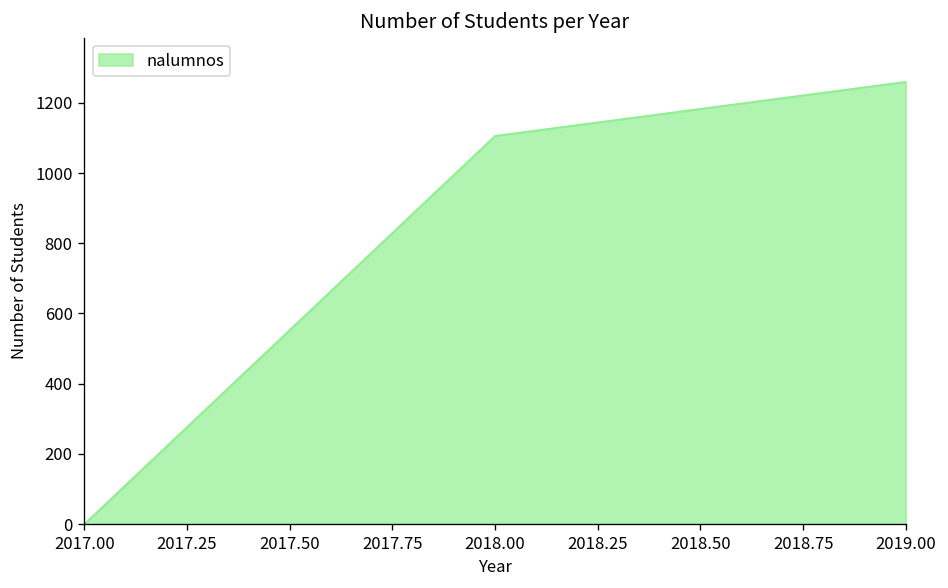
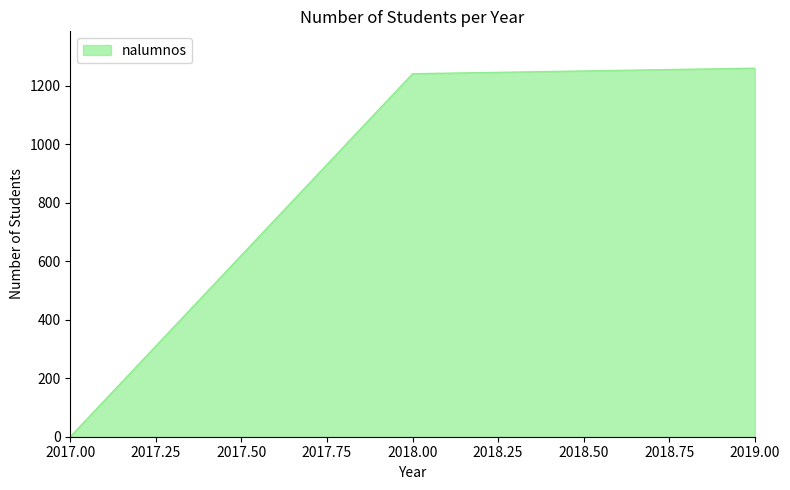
2018.00: 1110 -> 1240
